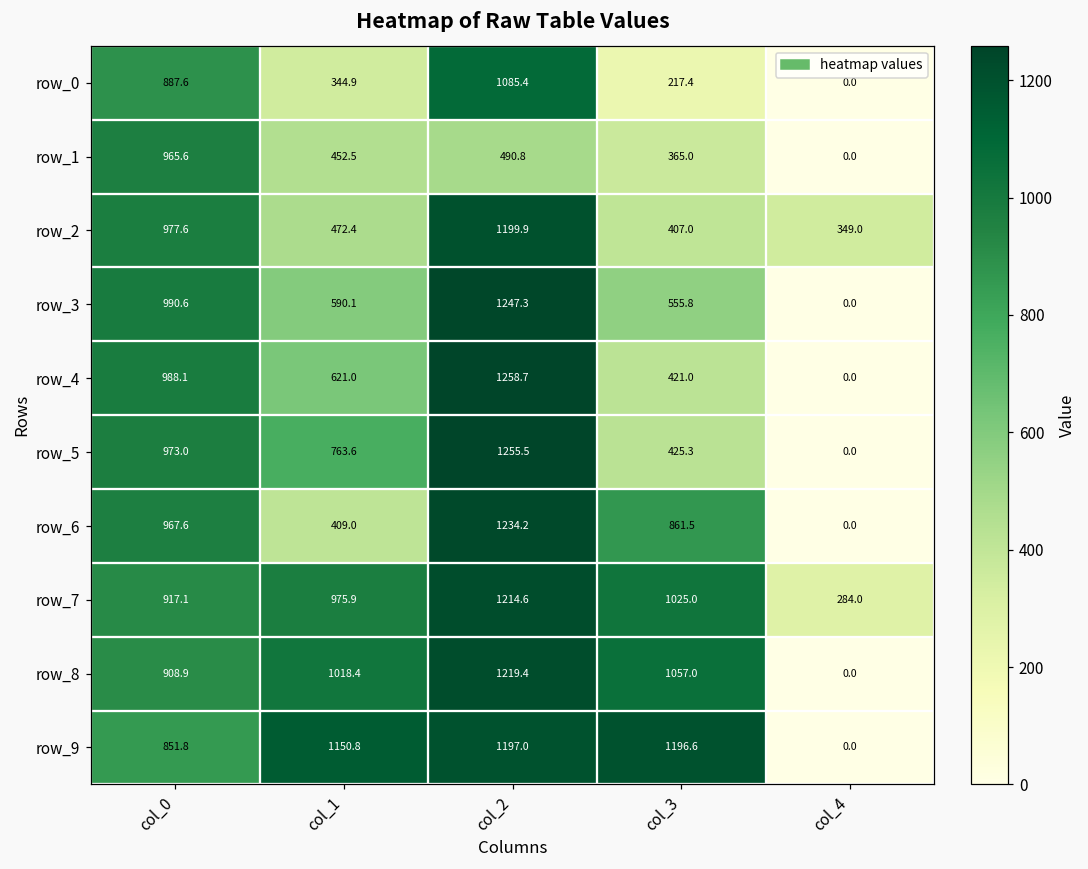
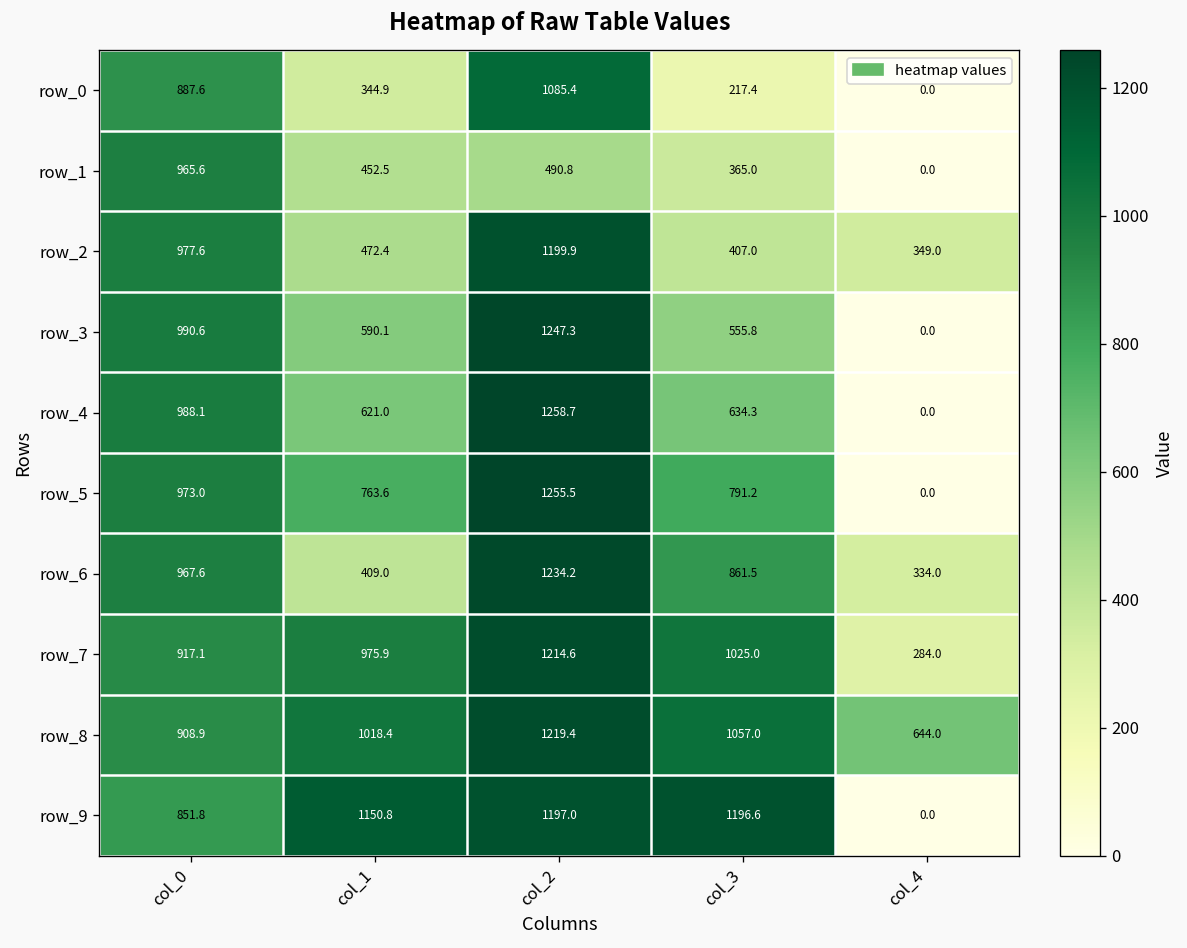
row_4, col_3: 421.0 -> 634.3
row_5, col_3: 425.3 -> 791.2
row_6, col_4: 0.0 -> 334.0
row_8, col_4: 0.0 -> 644.0
